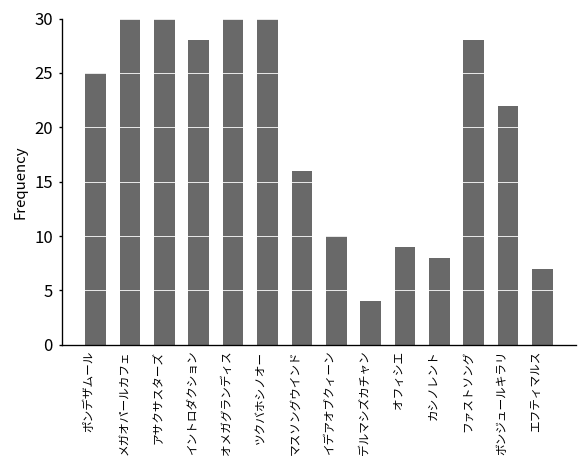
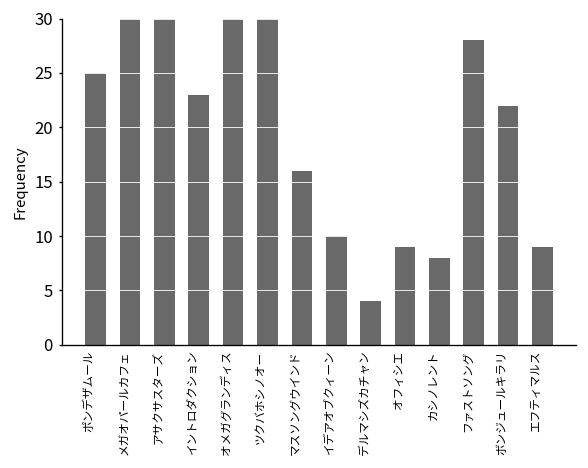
イントロダクション: 28 -> 23
エフティマルス: 7 -> 9
